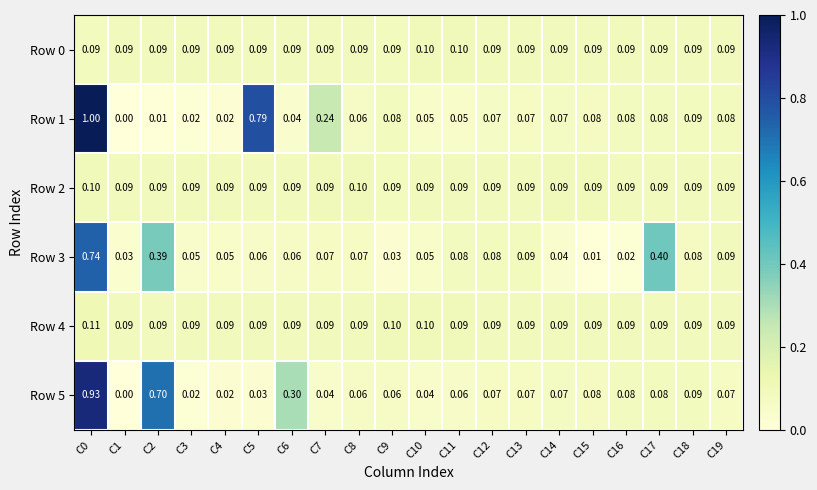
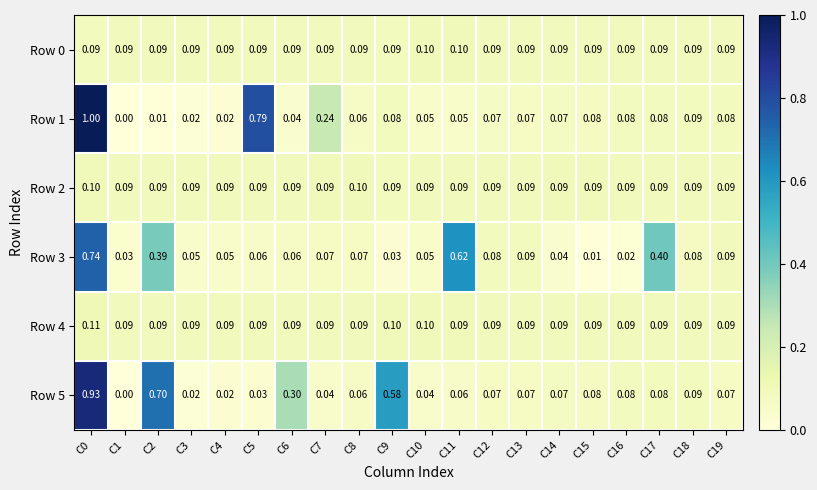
Row 3, C11: 0.08 -> 0.62
Row 5, C9: 0.06 -> 0.58
